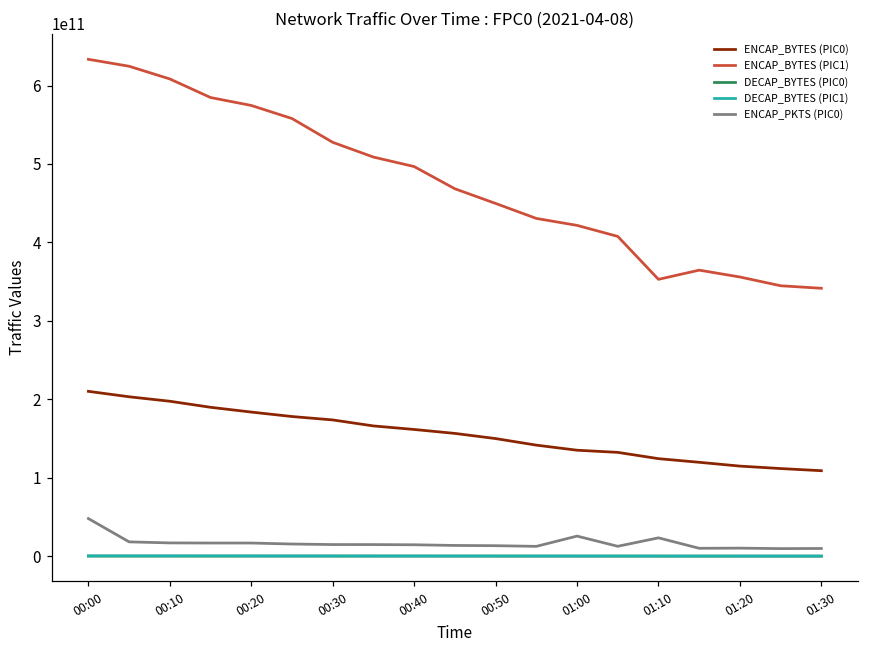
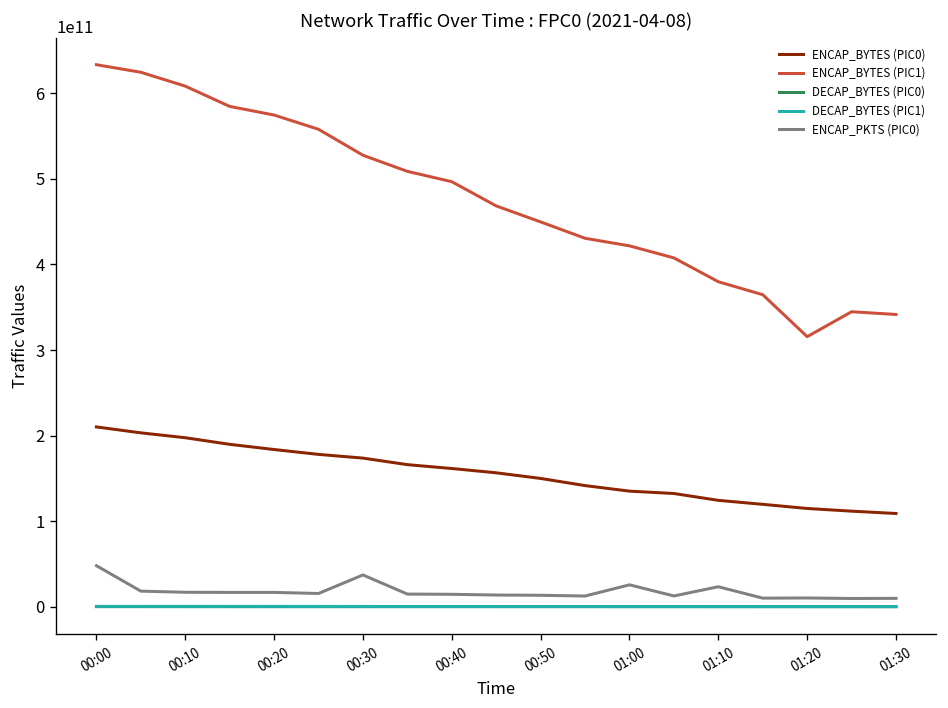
ENCAP_PKTS (PIC0), 00:30: 10000000000 -> 40000000000
ENCAP_BYTES (PIC1), 01:10: 350000000000 -> 380000000000
ENCAP_BYTES (PIC1), 01:20: 360000000000 -> 320000000000
